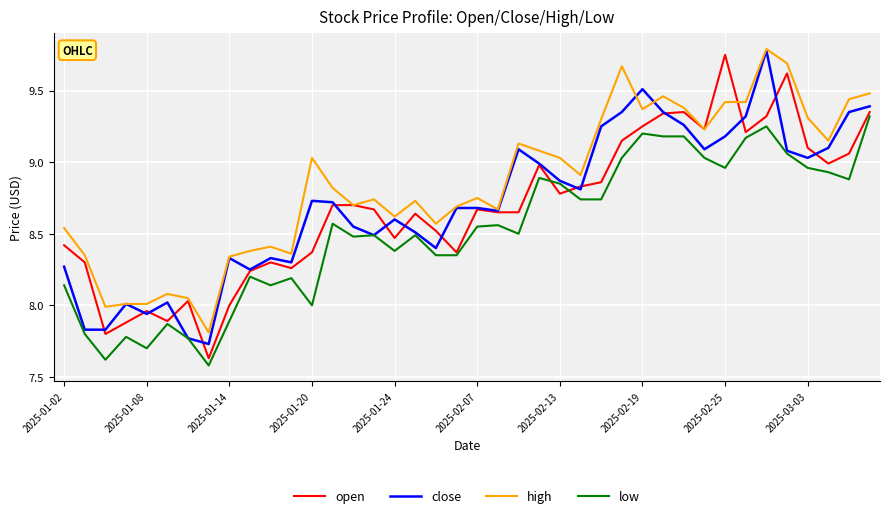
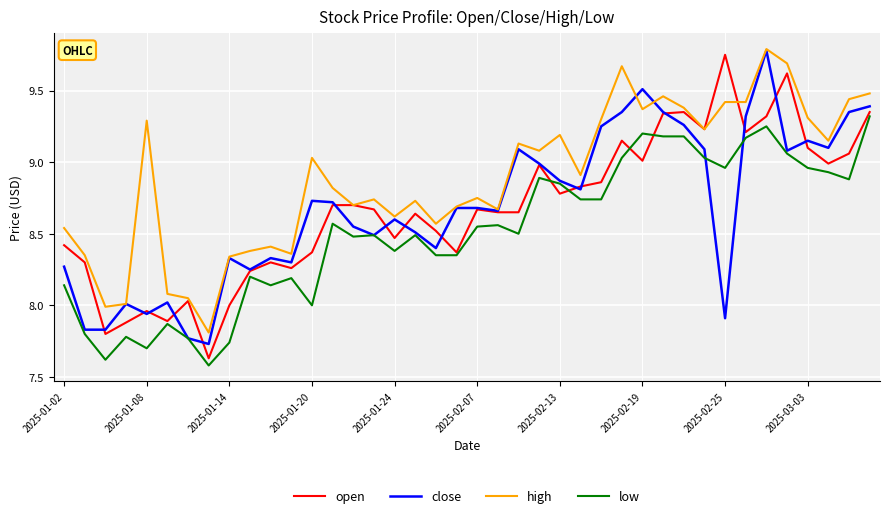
high, 2025-01-08: 8.01 -> 9.29
low, 2025-01-14: 7.89 -> 7.74
high, 2025-02-13: 9.03 -> 9.19
open, 2025-02-19: 9.25 -> 9.01
close, 2025-02-25: 9.18 -> 7.91
close, 2025-03-03: 9.03 -> 9.15
